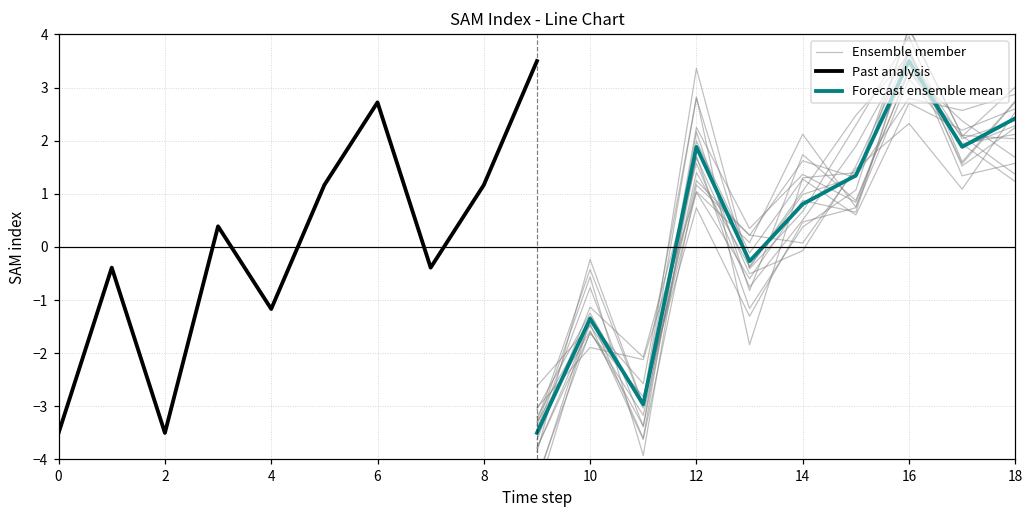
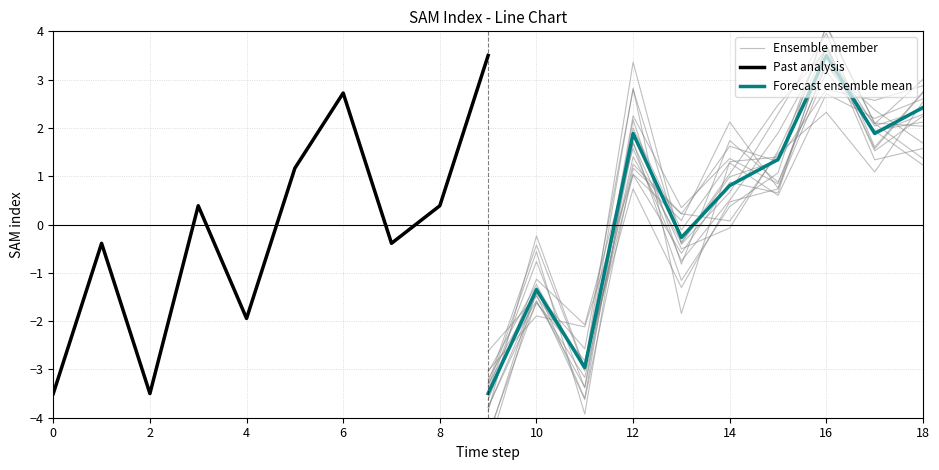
Past analysis, 4: -1.2 -> -1.9
Past analysis, 8: 1.2 -> 0.4
